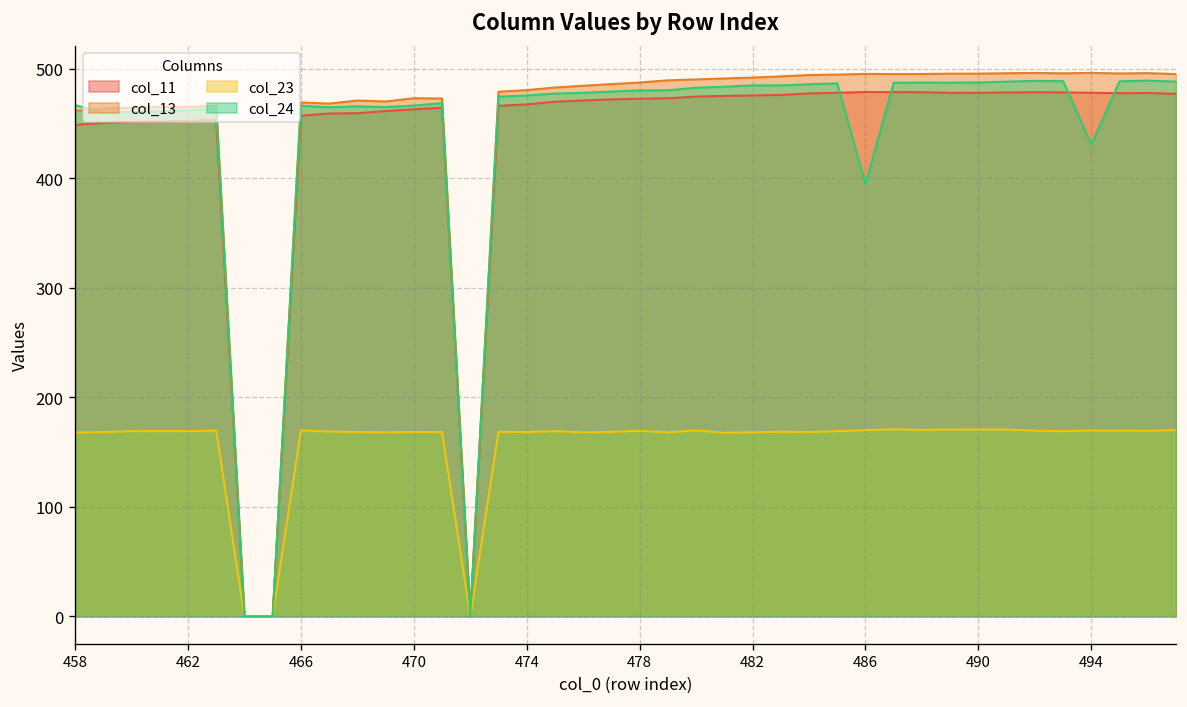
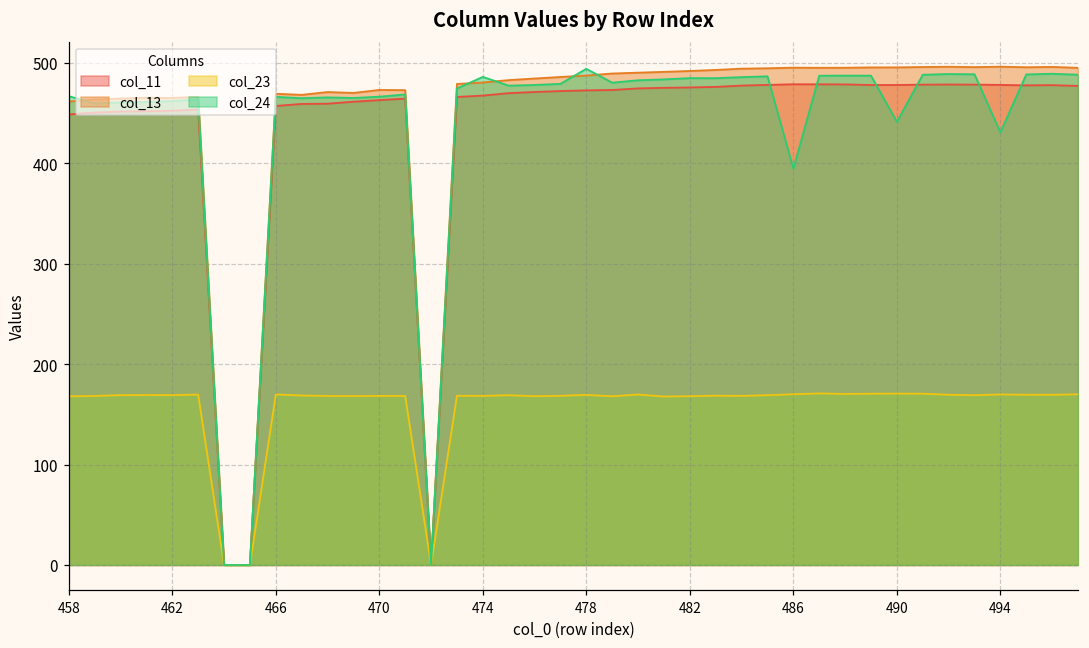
col_24, 474: 480 -> 490
col_24, 478: 480 -> 490
col_24, 490: 490 -> 440
